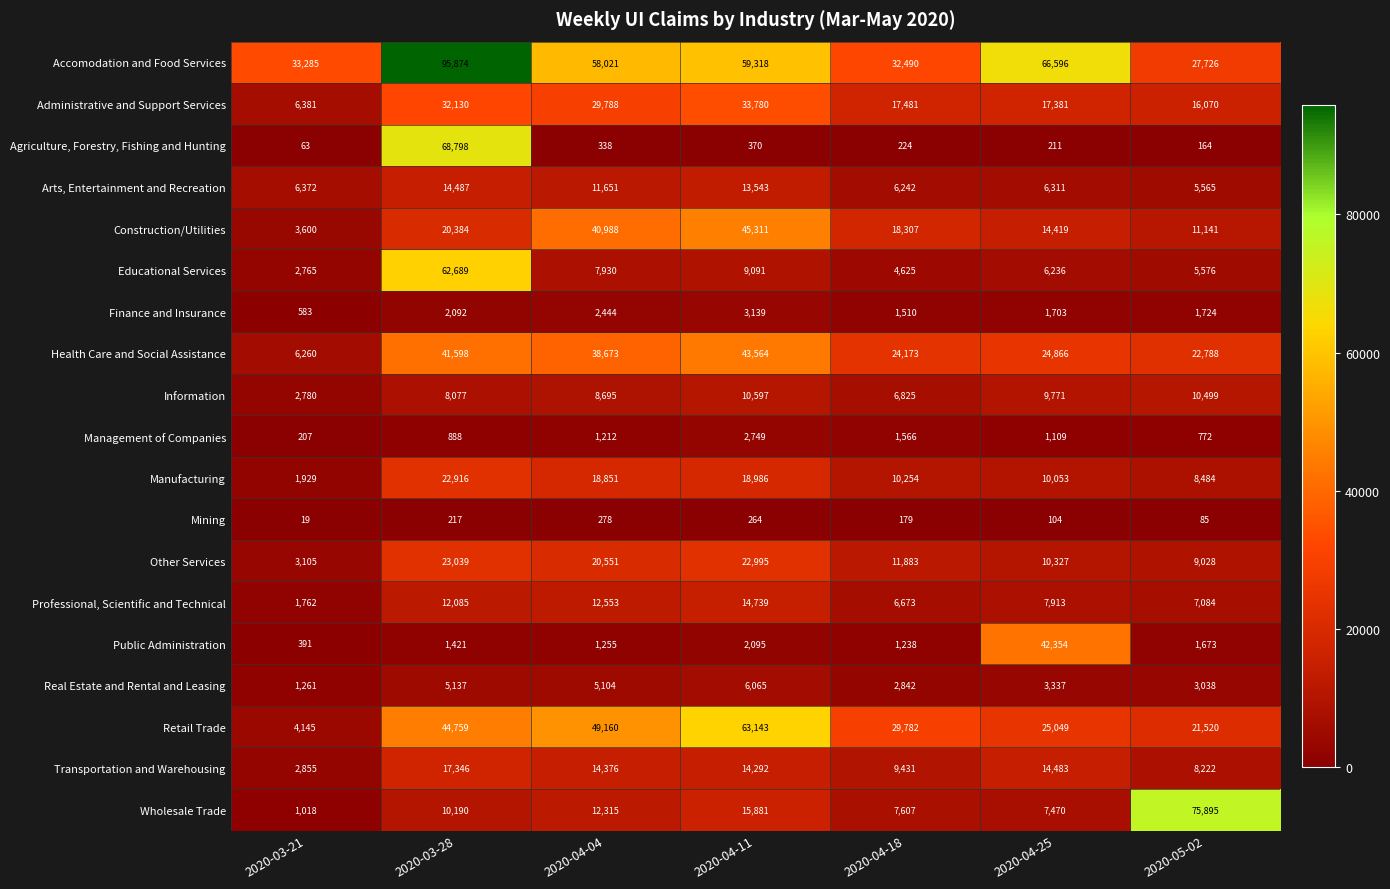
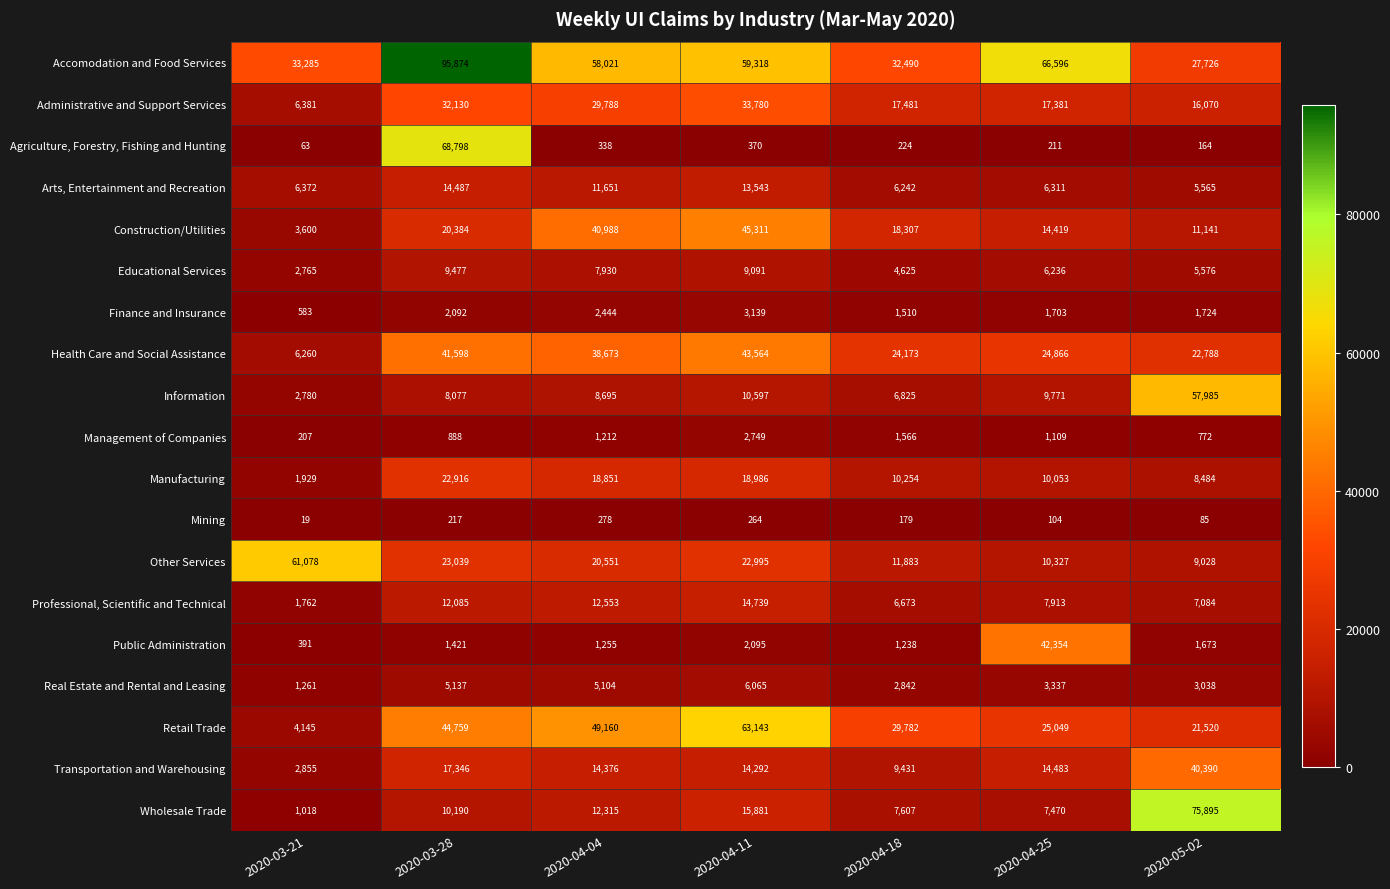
Educational Services, 2020-03-28: 62,689 -> 9,477
Information, 2020-05-02: 10,499 -> 57,985
Other Services, 2020-03-21: 3,105 -> 61,078
Transportation and Warehousing, 2020-05-02: 8,222 -> 40,390
